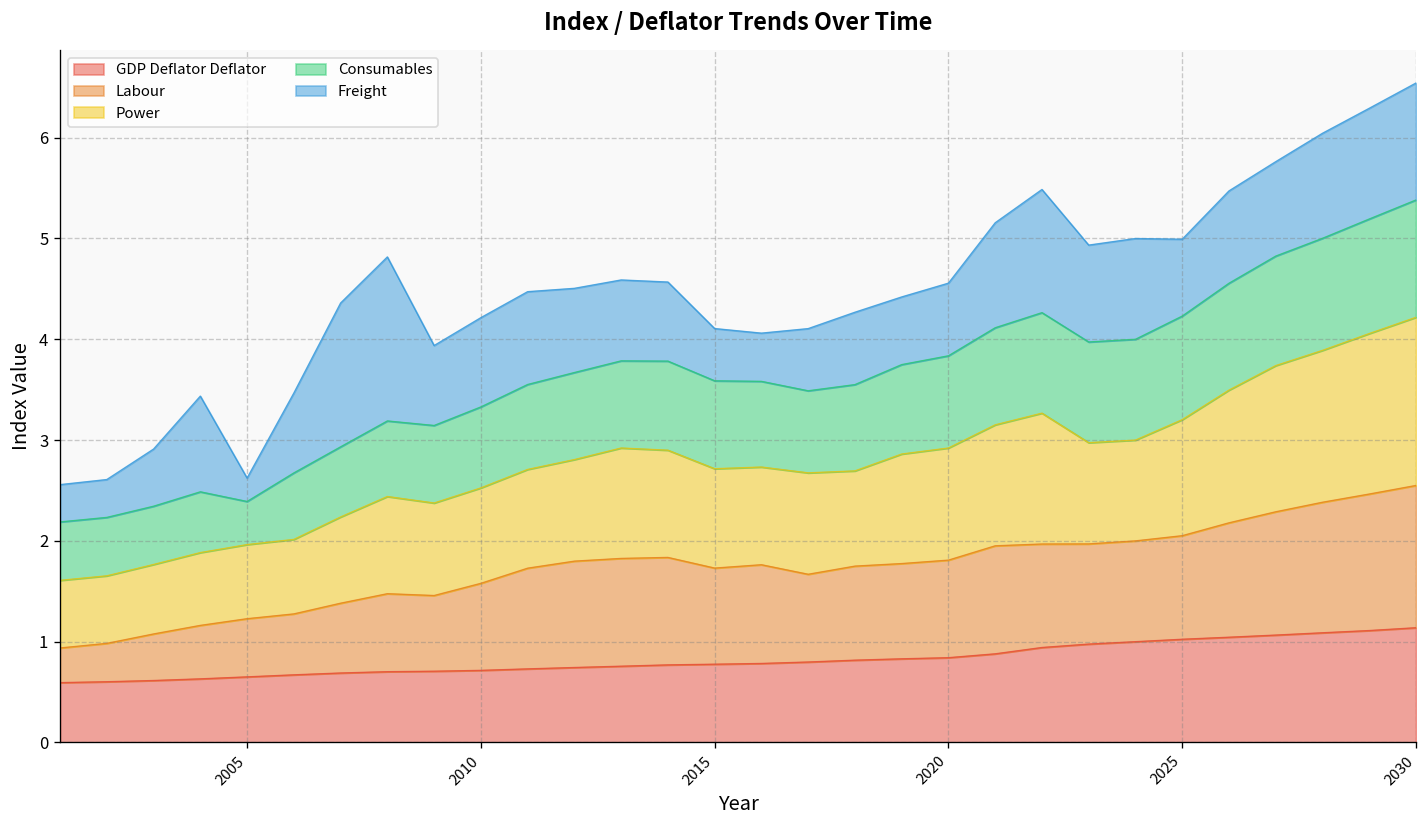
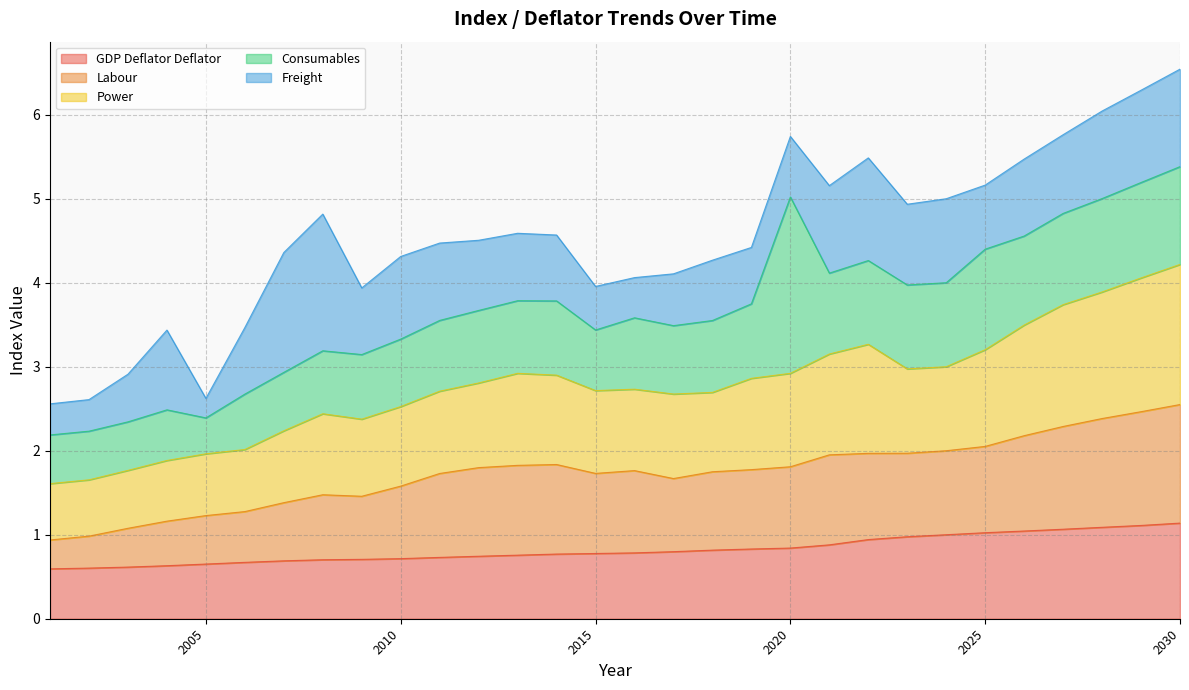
Freight, 2010: 0.9 -> 1.0
Consumables, 2015: 0.9 -> 0.7
Consumables, 2020: 0.9 -> 2.1
Consumables, 2025: 1.0 -> 1.2
